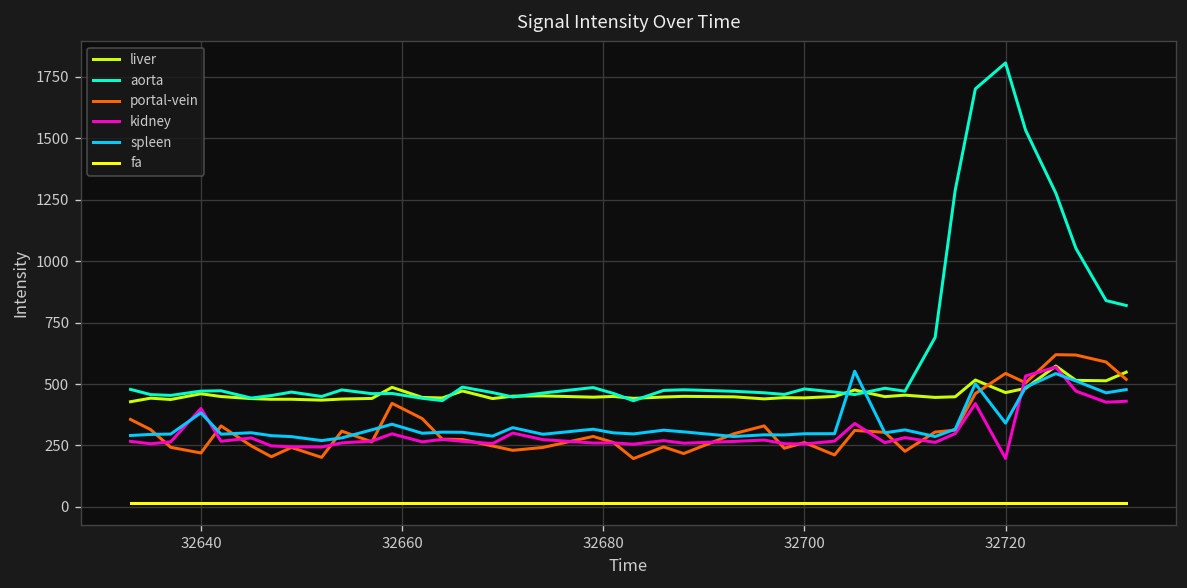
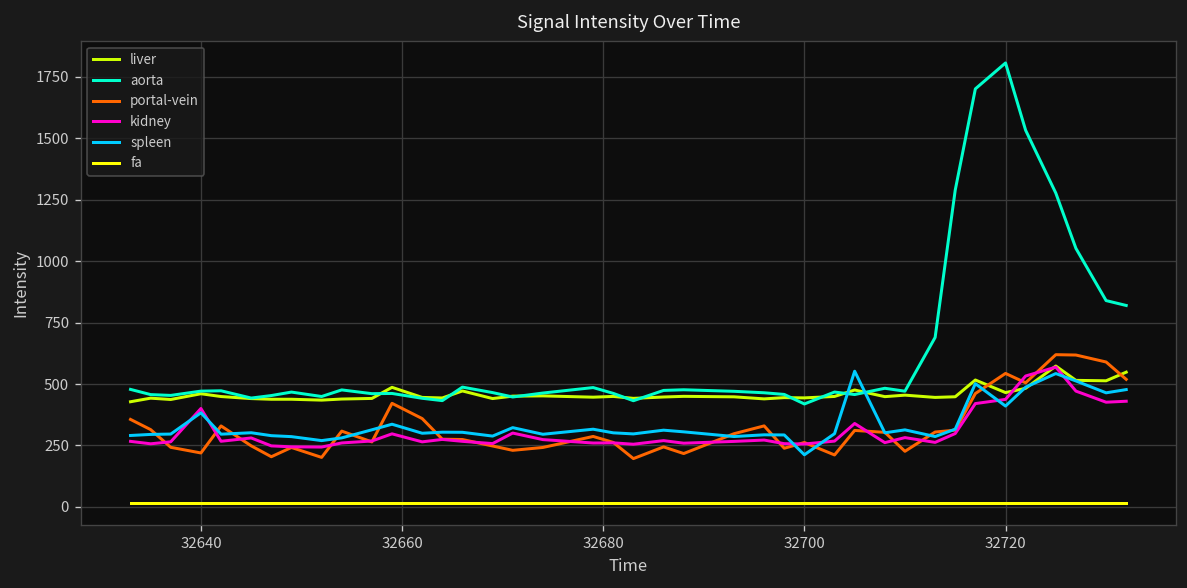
aorta, 32700: 480 -> 420
spleen, 32700: 300 -> 210
kidney, 32720: 200 -> 440
spleen, 32720: 340 -> 410
